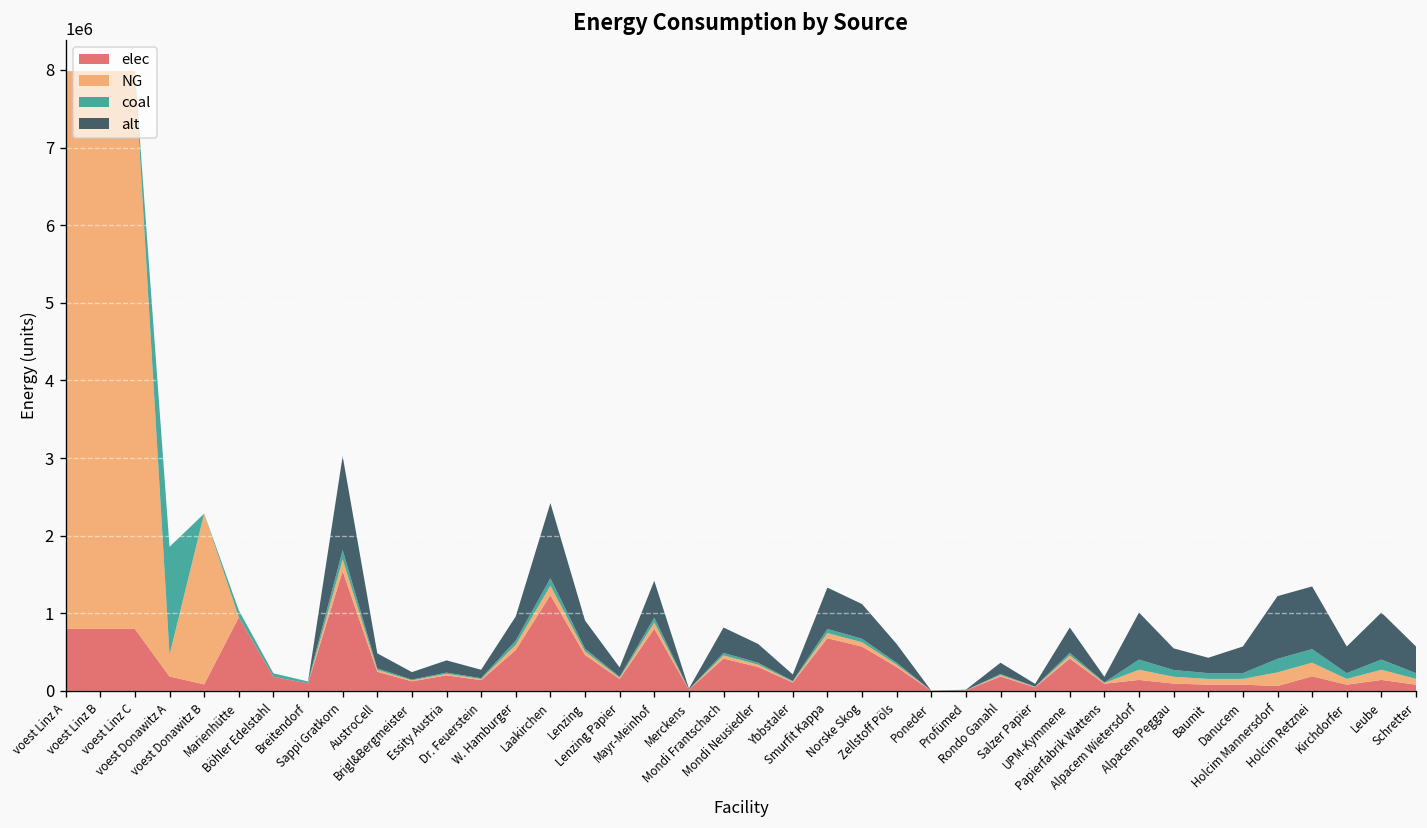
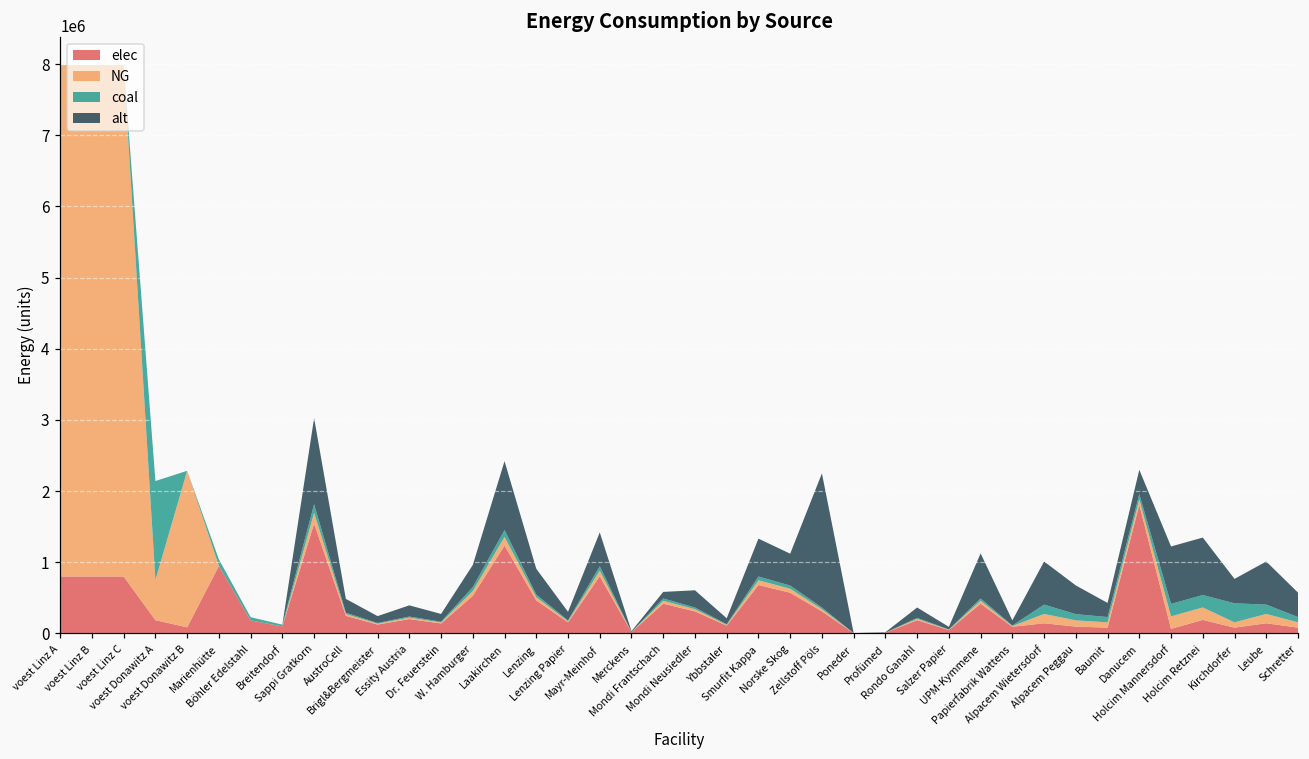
NG, voest Donawitz A: 300000 -> 600000
alt, Mondi Frantschach: 300000 -> 100000
alt, Zellstoff Pöls: 200000 -> 1900000
alt, UPM-Kymmene: 300000 -> 600000
alt, Alpacem Peggau: 300000 -> 400000
elec, Danucem: 100000 -> 1800000
coal, Kirchdorfer: 100000 -> 300000
